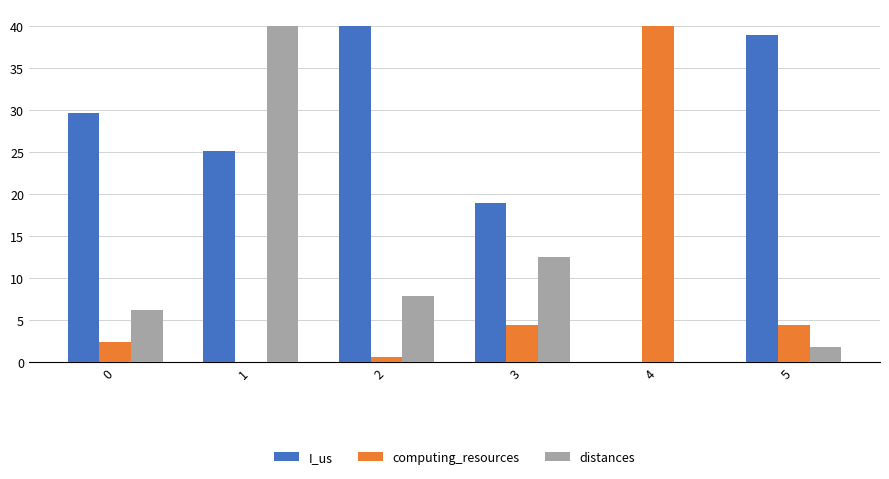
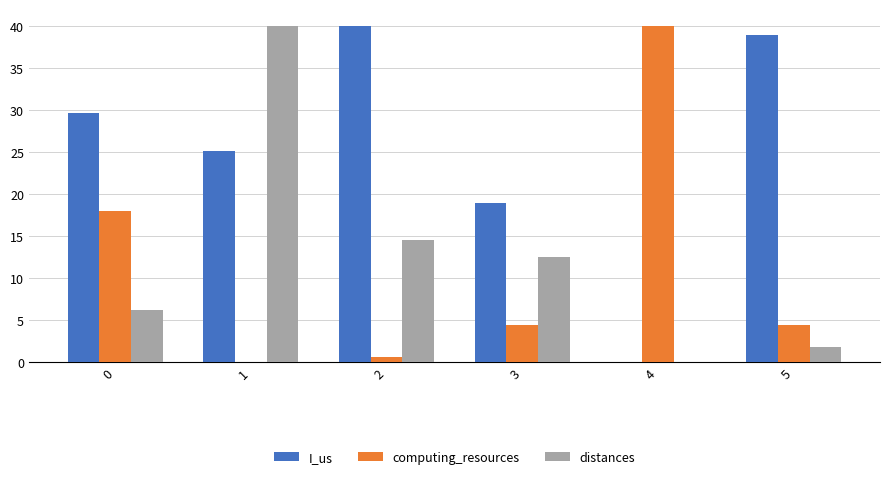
computing_resources, 0: 2 -> 18
distances, 2: 8 -> 15
